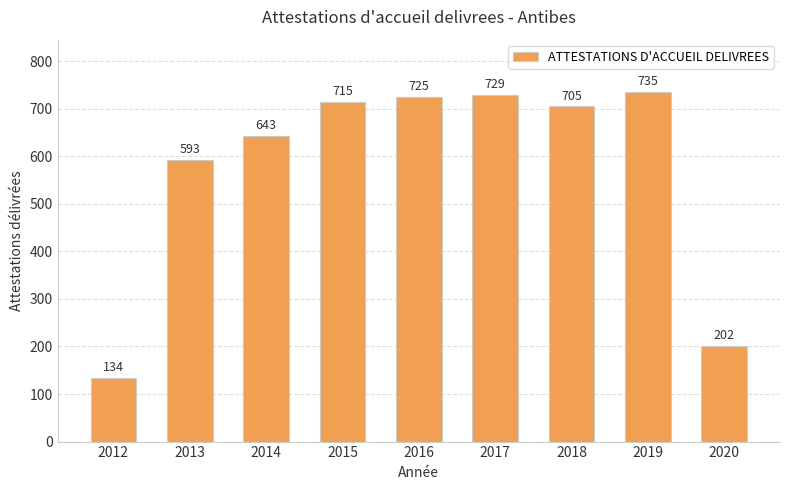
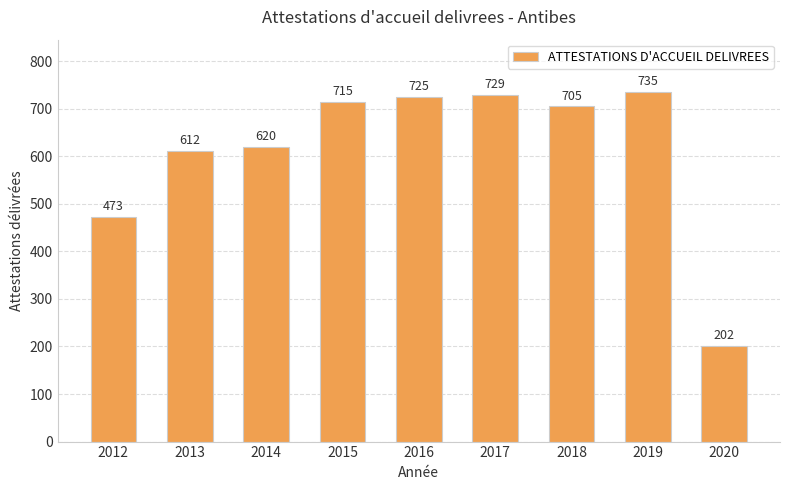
2012: 134 -> 473
2013: 593 -> 612
2014: 643 -> 620
